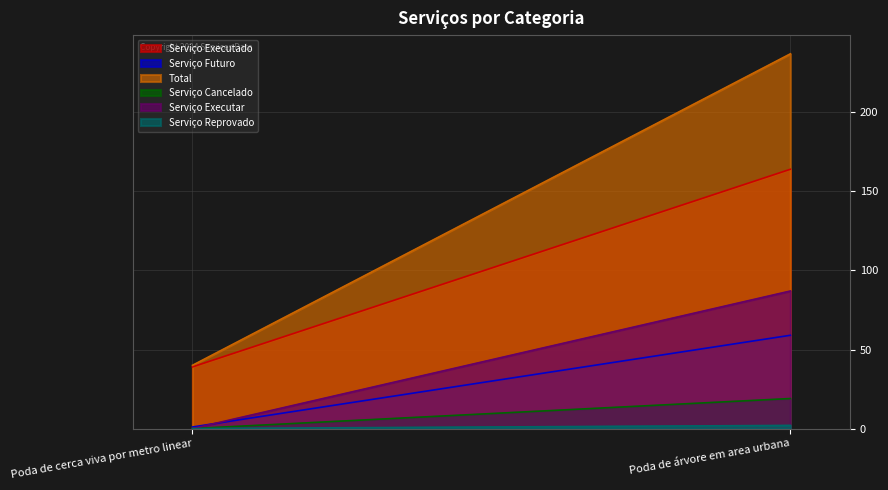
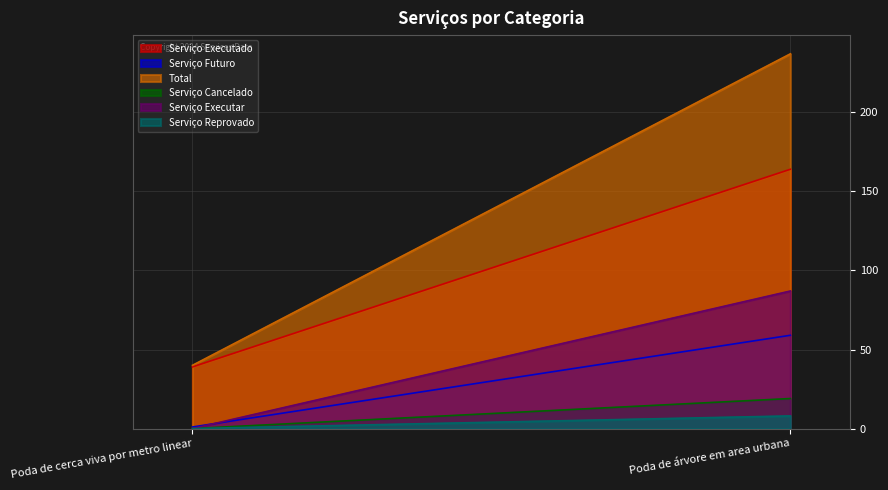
Serviço Reprovado, Poda de árvore em area urbana: 2 -> 8
